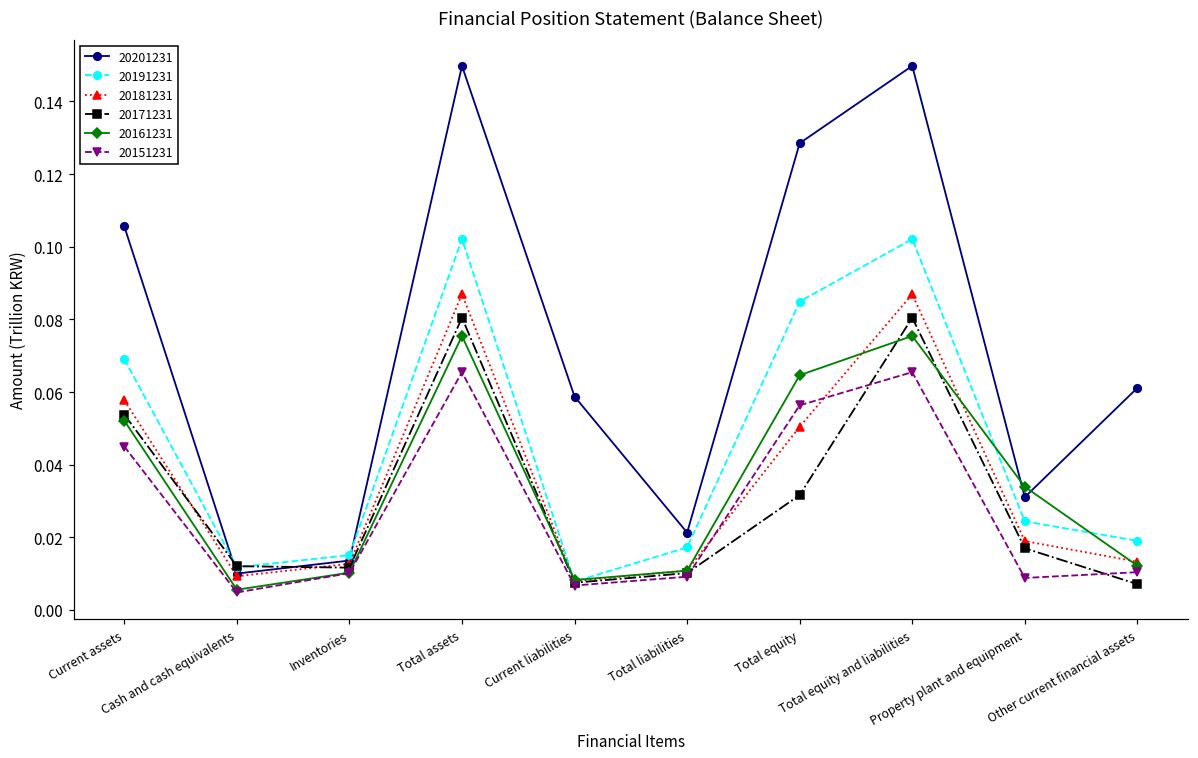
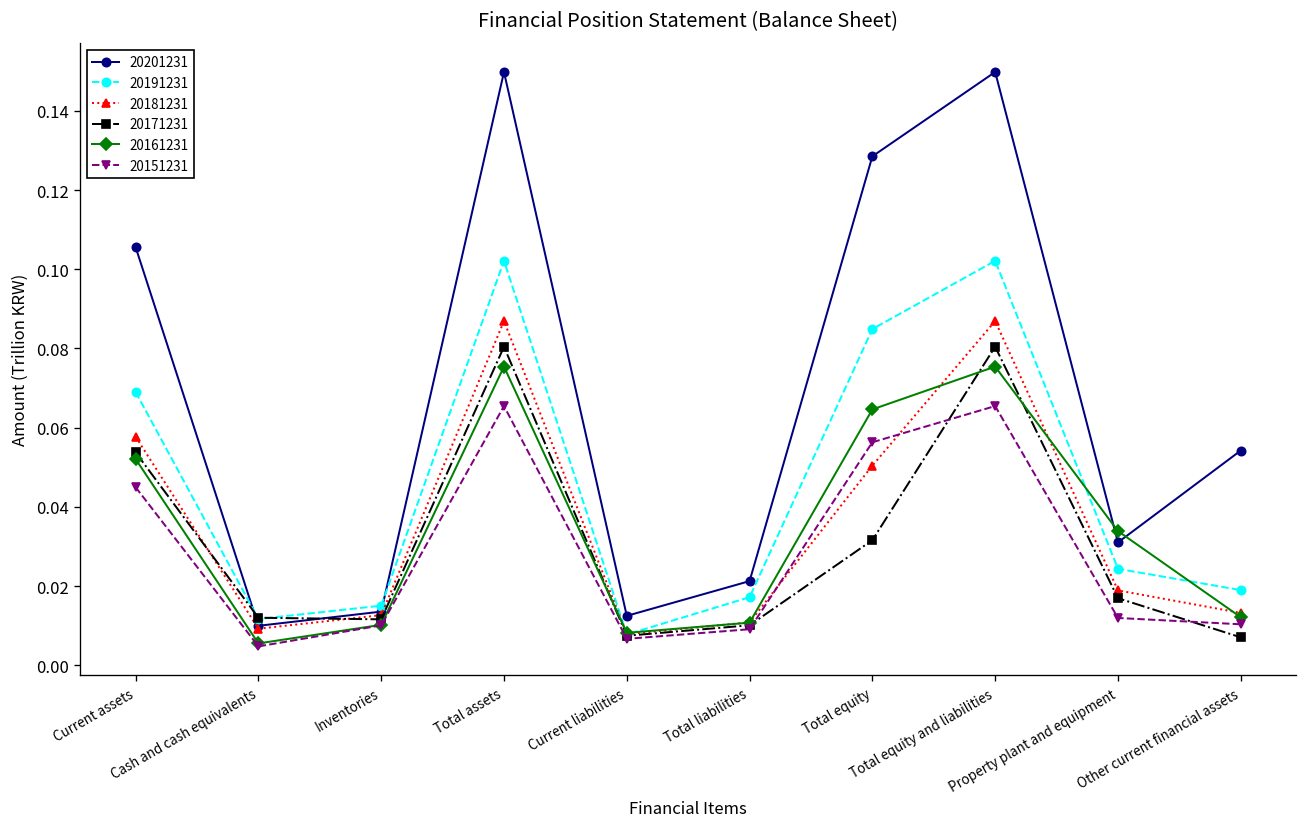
20201231, Current liabilities: 0.059 -> 0.013
20151231, Property plant and equipment: 0.009 -> 0.012
20201231, Other current financial assets: 0.061 -> 0.054
